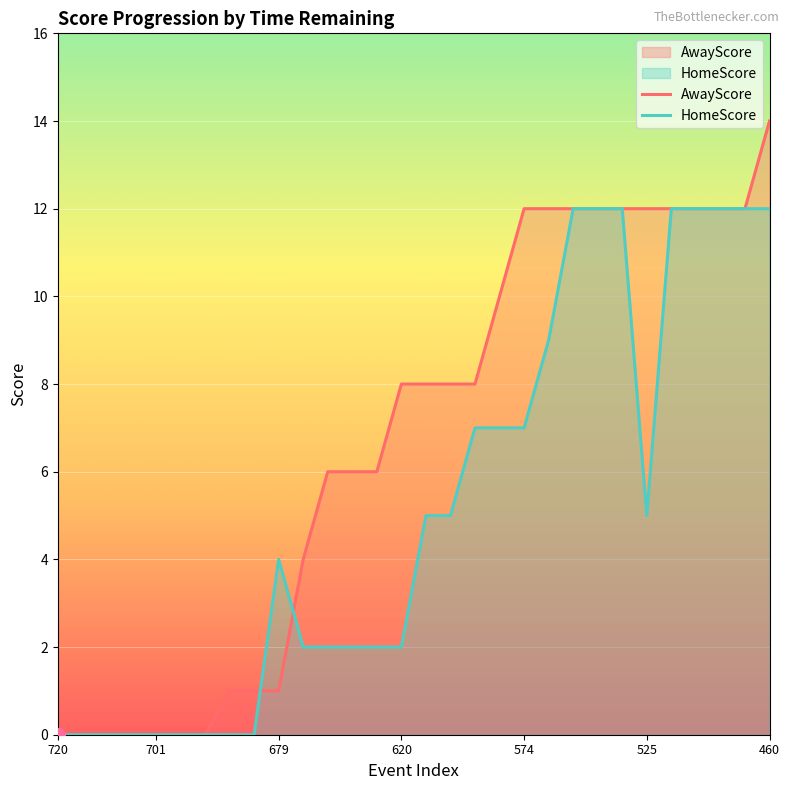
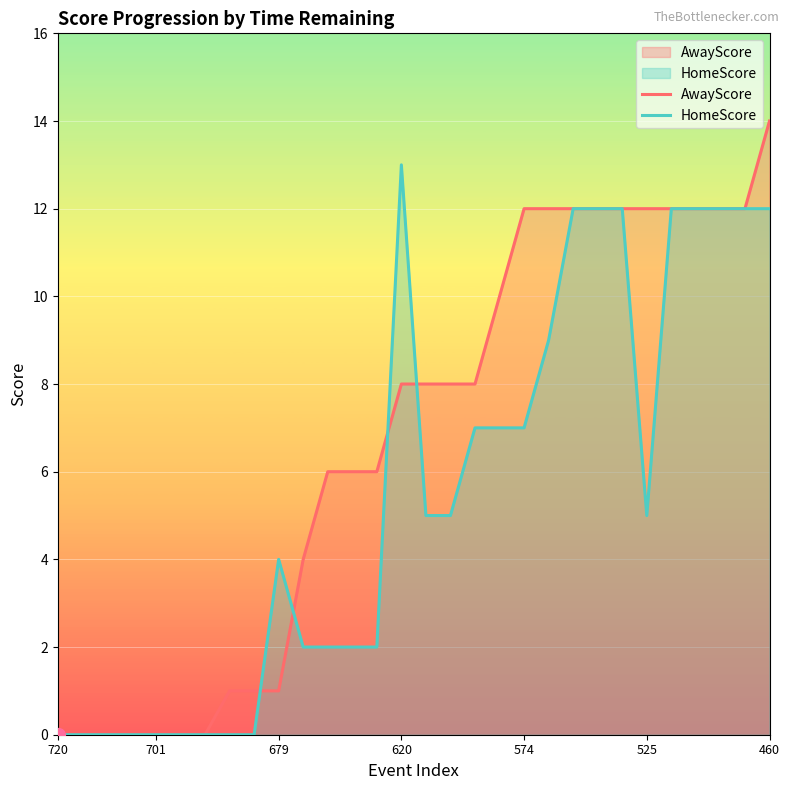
HomeScore, 620: 2 -> 13
